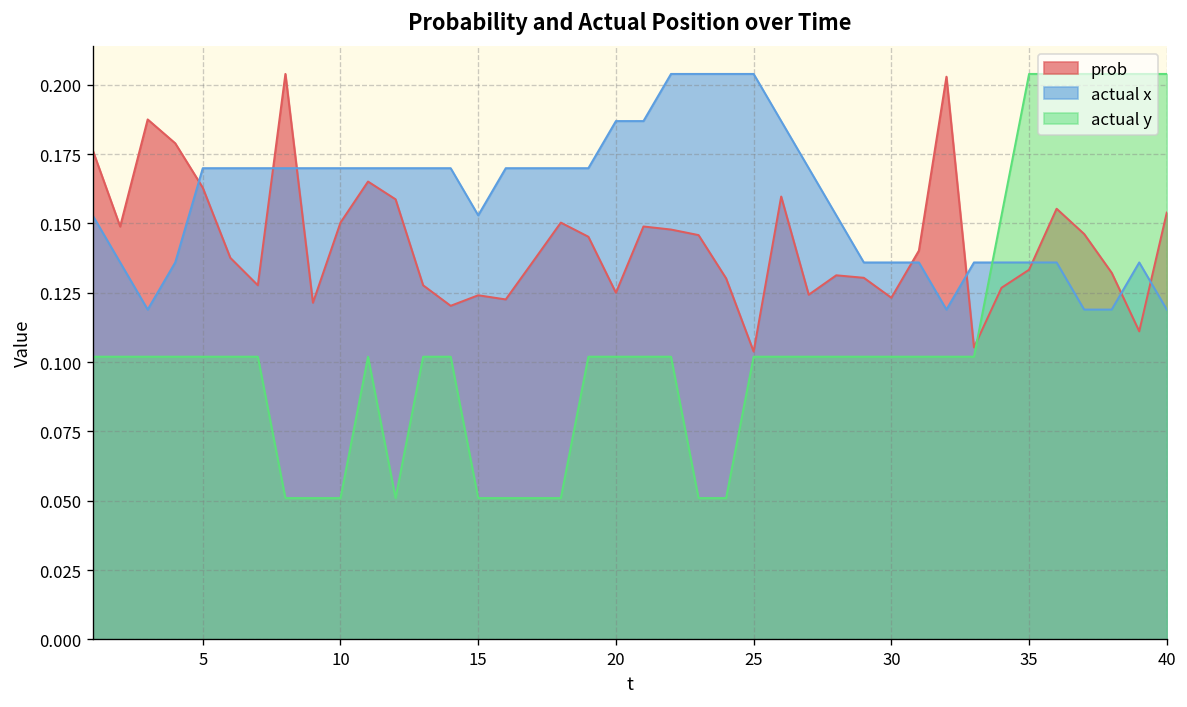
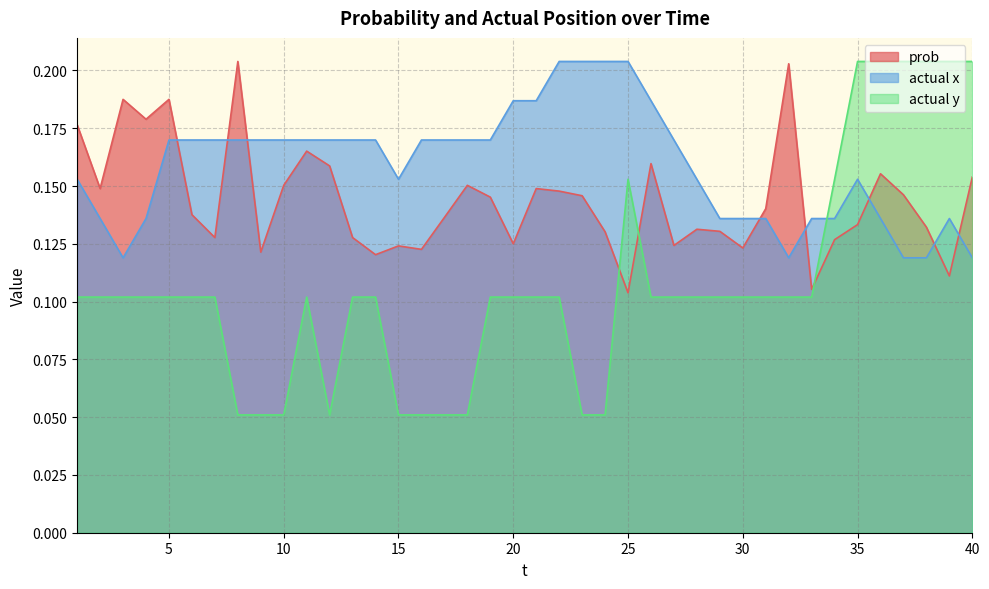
prob, 5: 0.163 -> 0.188
actual y, 25: 0.102 -> 0.153
actual x, 35: 0.136 -> 0.153
